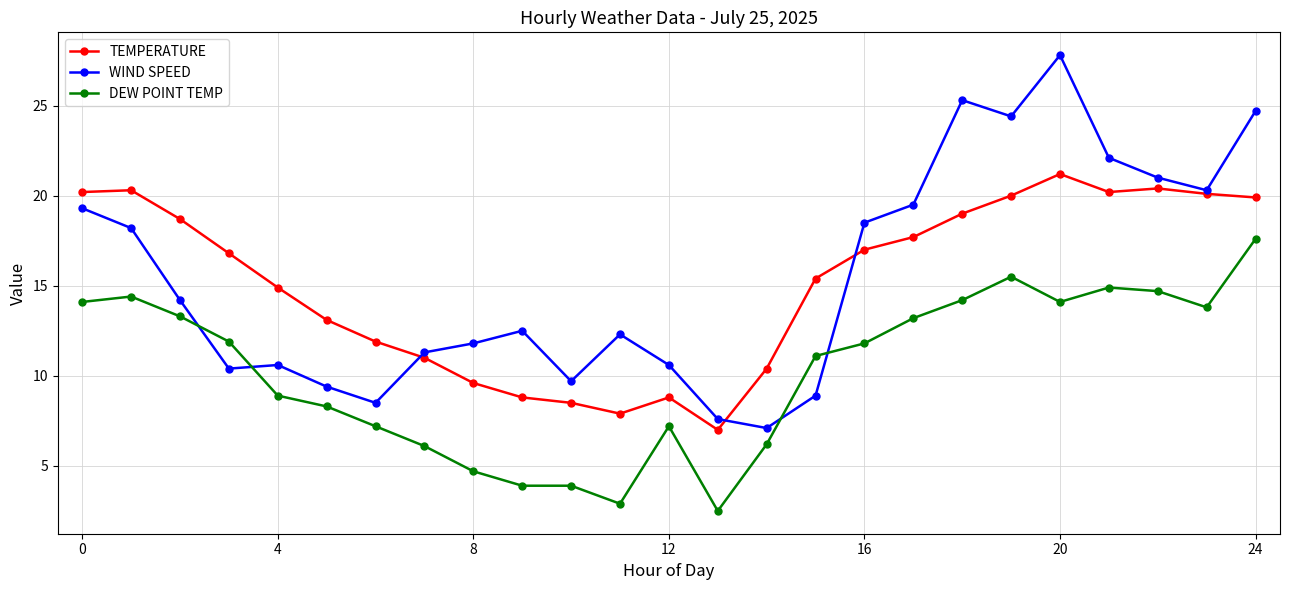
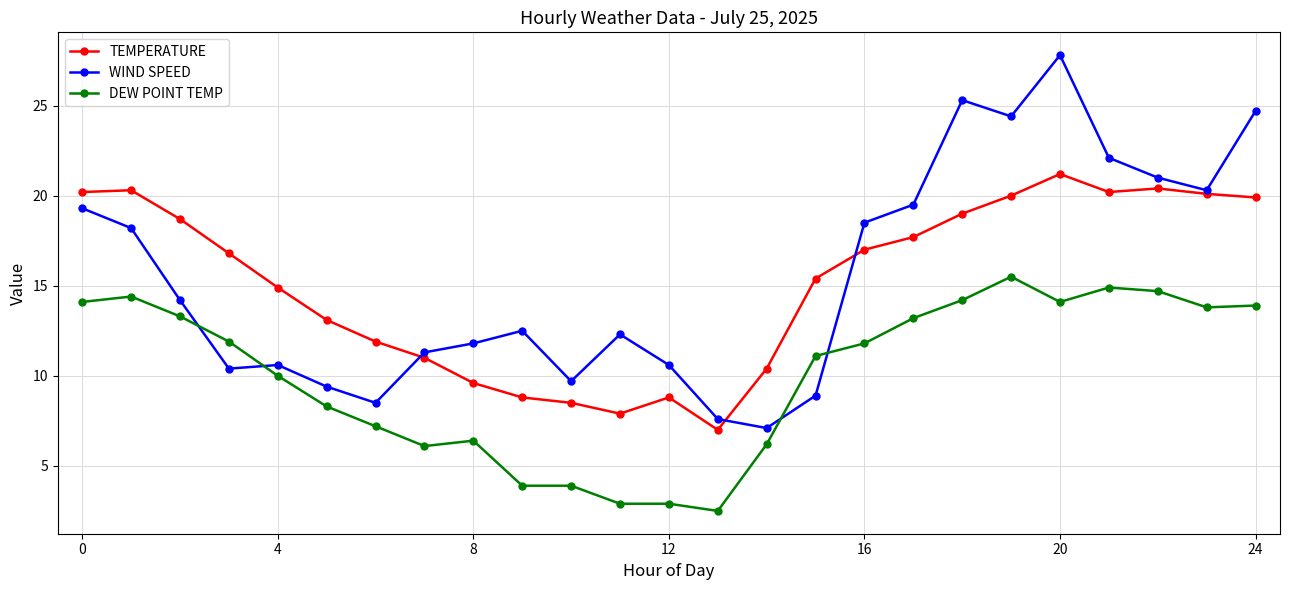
DEW POINT TEMP, 4: 8.9 -> 10.0
DEW POINT TEMP, 8: 4.7 -> 6.4
DEW POINT TEMP, 12: 7.2 -> 2.9
DEW POINT TEMP, 24: 17.6 -> 13.9
